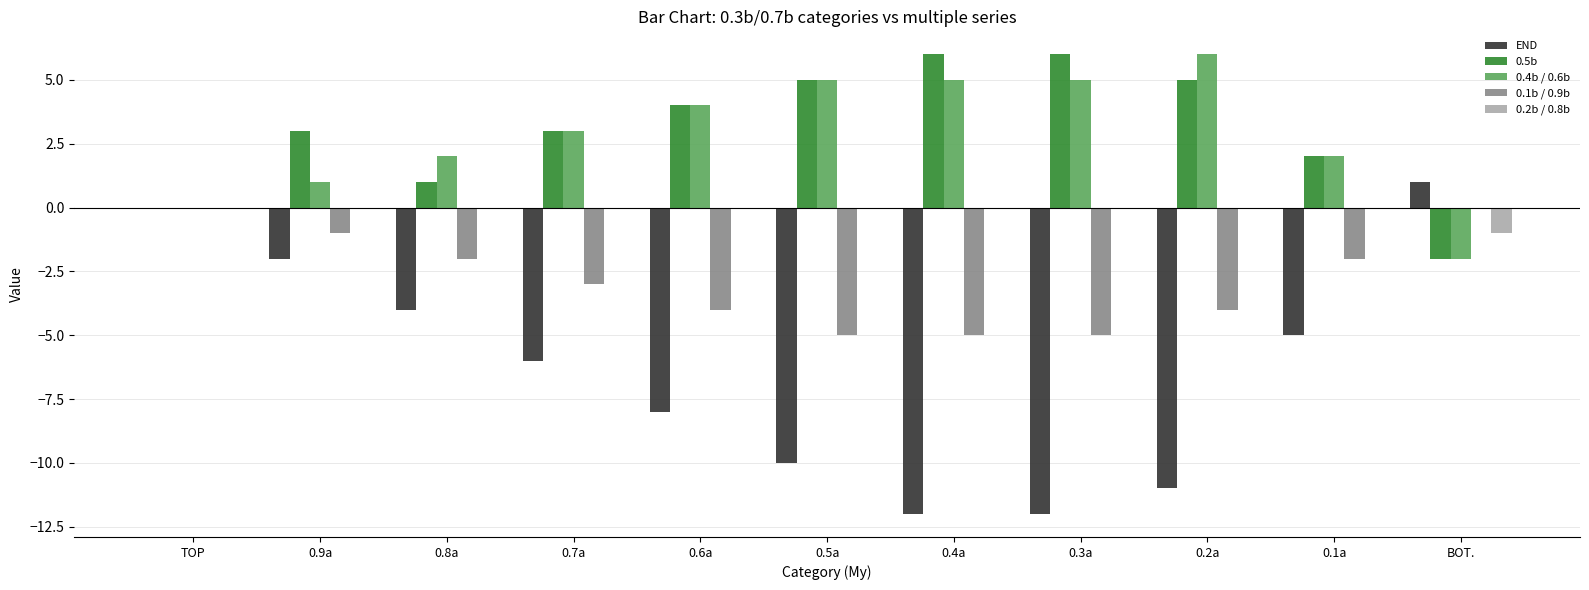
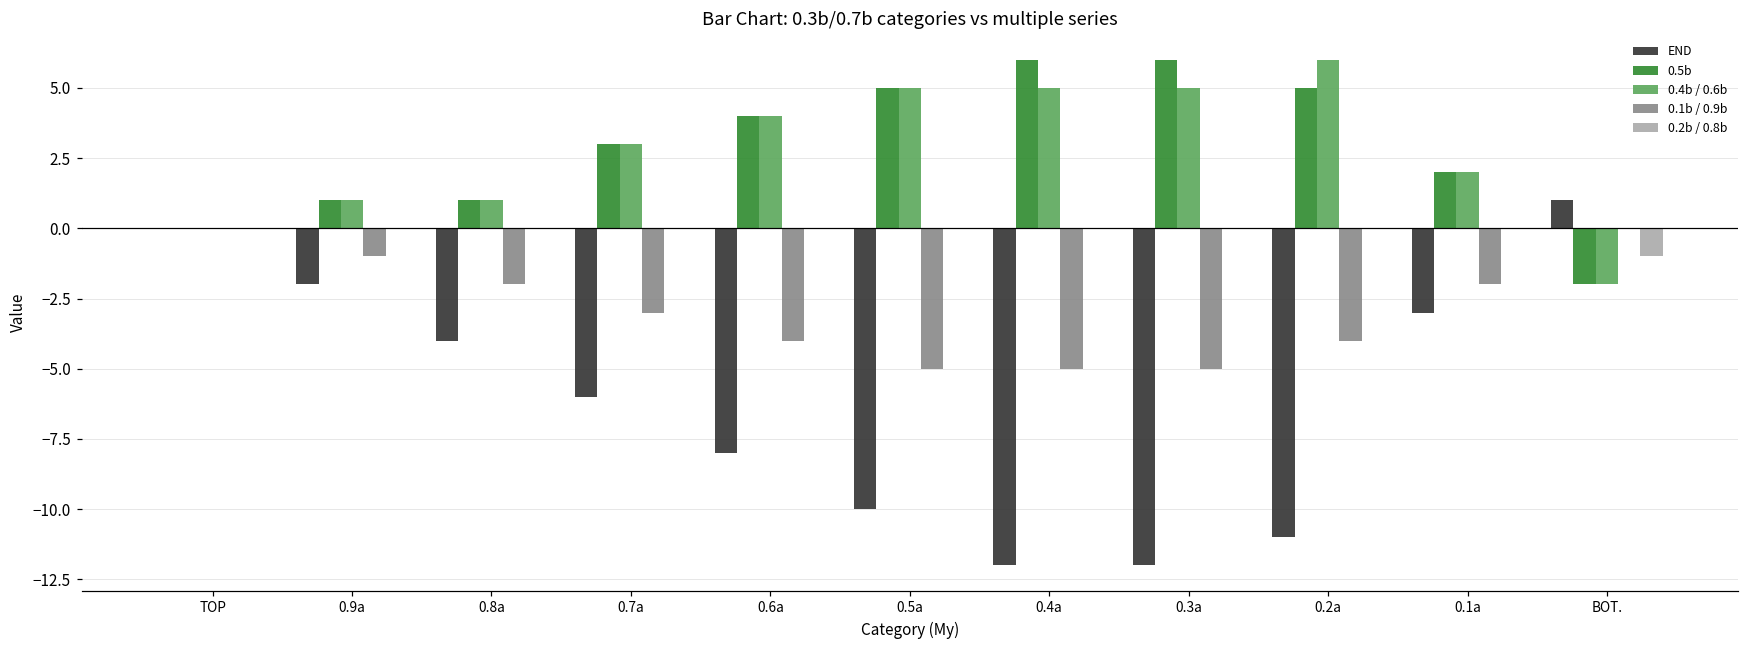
0.5b, 0.9a: 3 -> 1
0.4b / 0.6b, 0.8a: 2 -> 1
END, 0.1a: -5 -> -3
